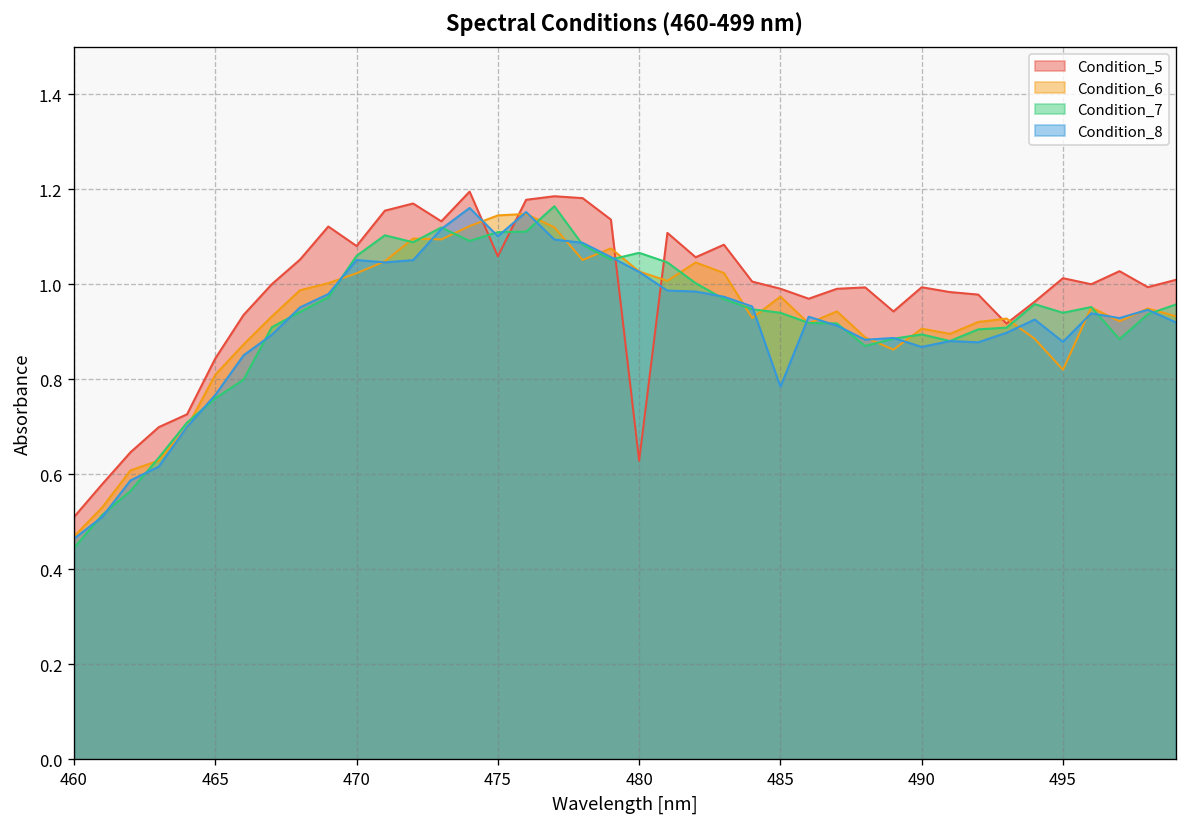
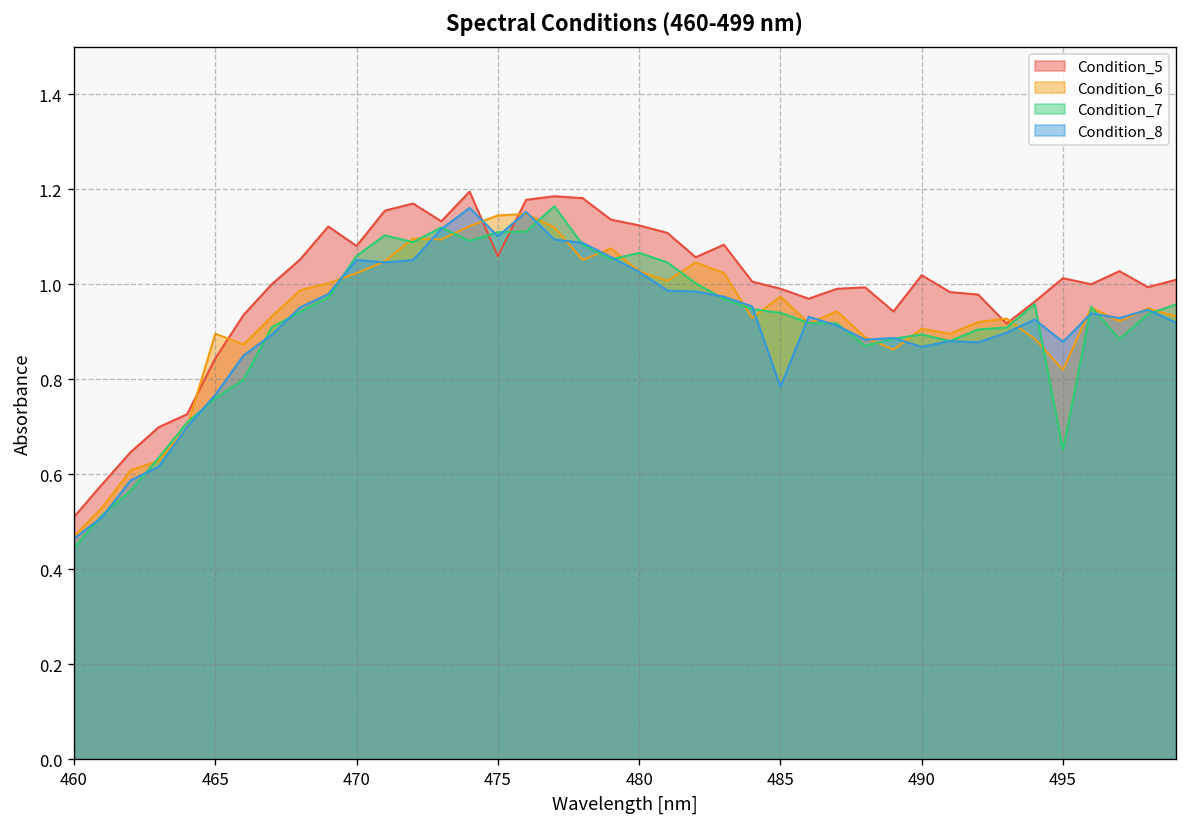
Condition_6, 465: 0.81 -> 0.90
Condition_5, 480: 0.63 -> 1.12
Condition_5, 490: 0.99 -> 1.02
Condition_7, 495: 0.94 -> 0.65
